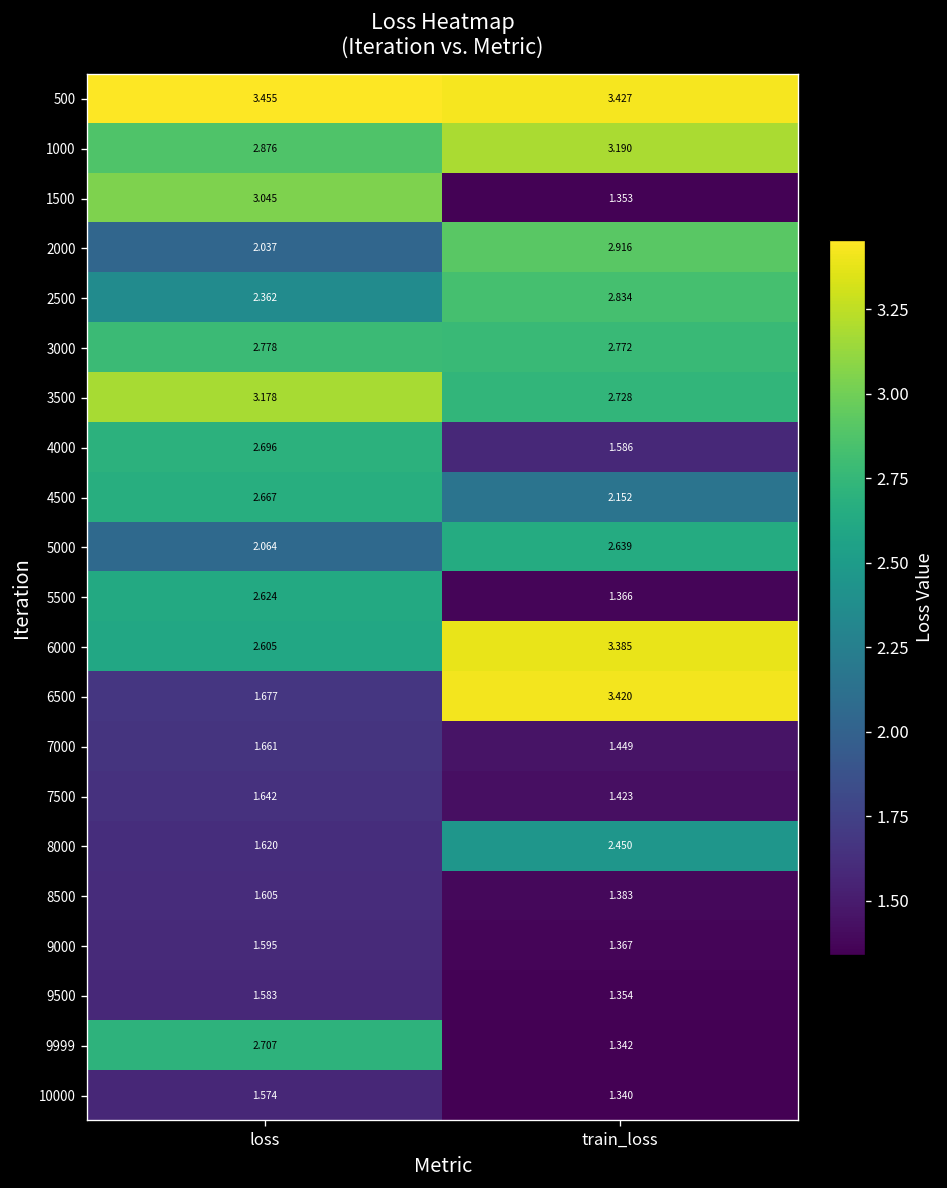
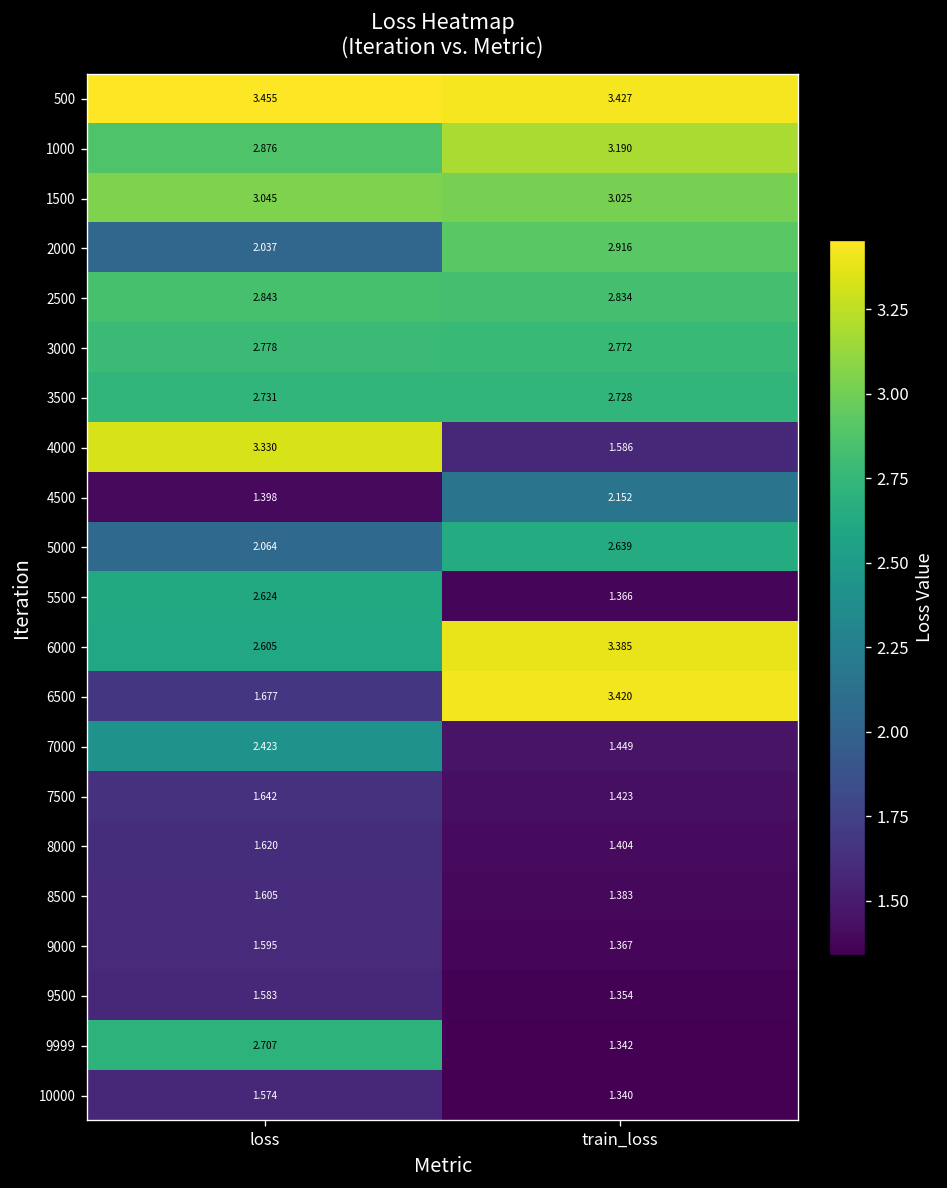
1500, train_loss: 1.353 -> 3.025
2500, loss: 2.362 -> 2.843
3500, loss: 3.178 -> 2.731
4000, loss: 2.696 -> 3.330
4500, loss: 2.667 -> 1.398
7000, loss: 1.661 -> 2.423
8000, train_loss: 2.450 -> 1.404
